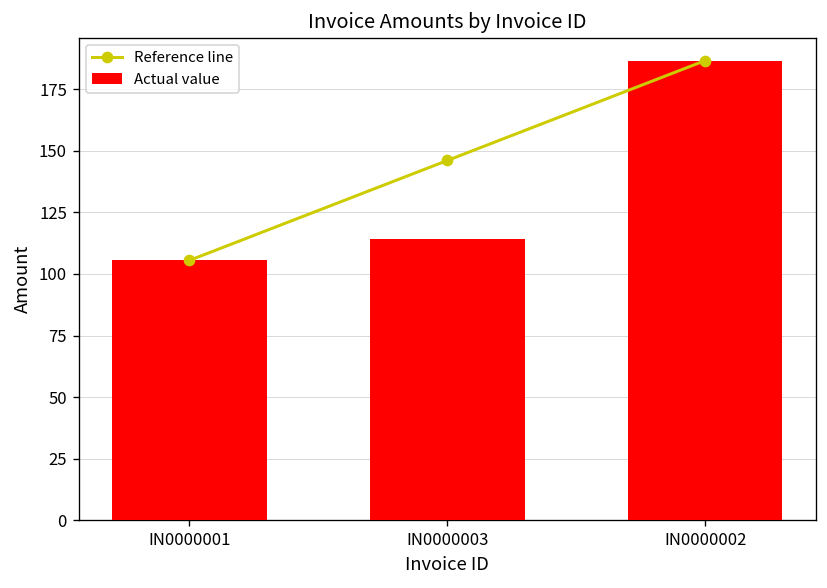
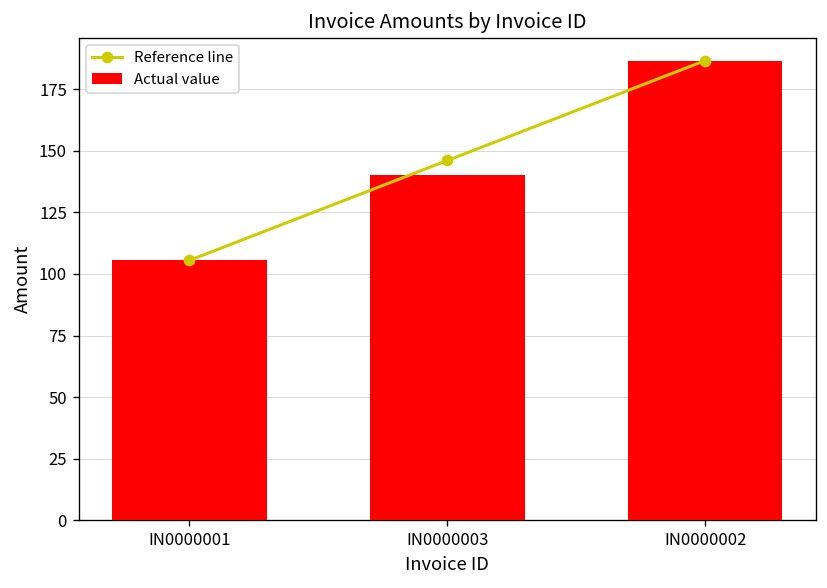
Actual value, IN0000003: 114 -> 140
